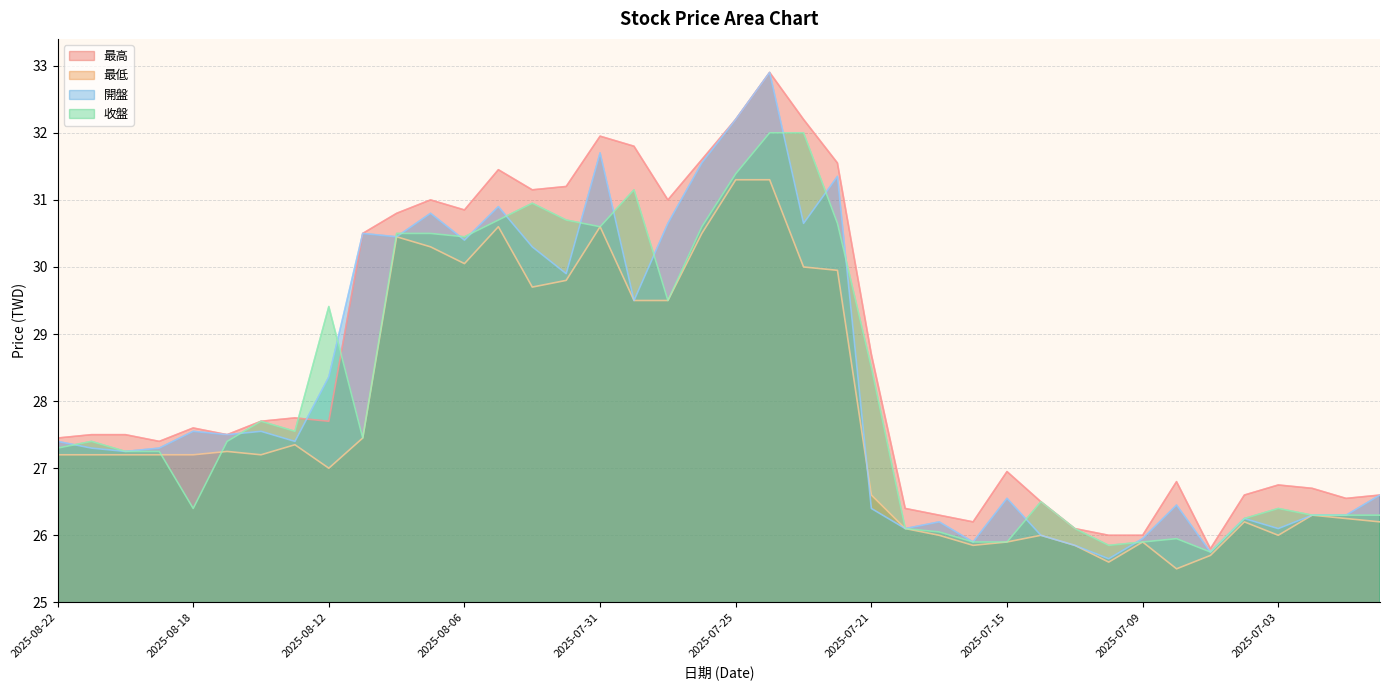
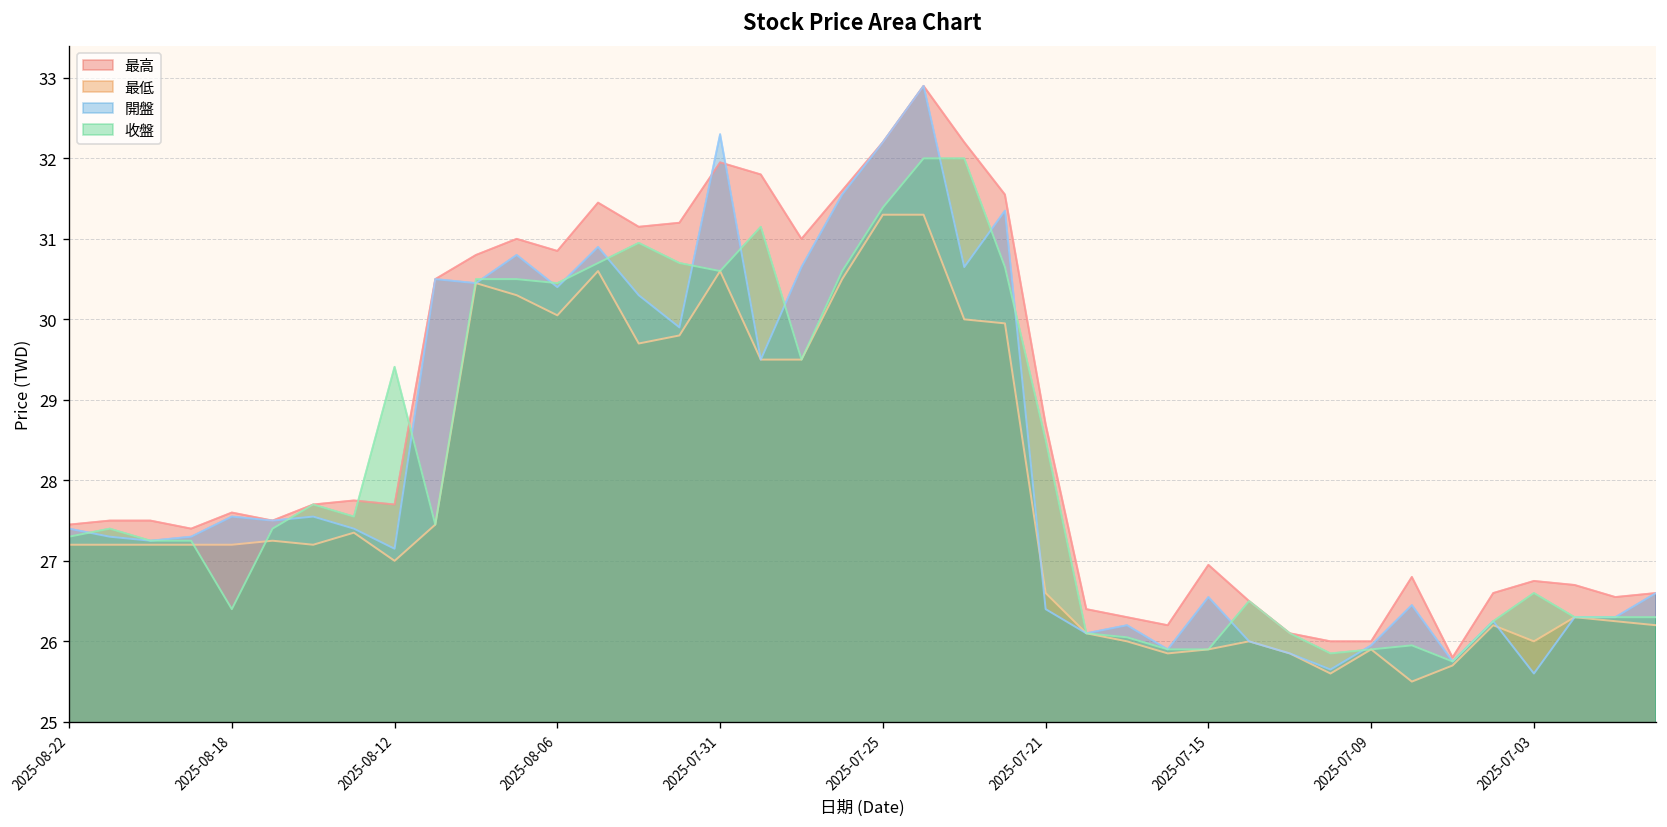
開盤, 2025-08-12: 28.4 -> 27.2
開盤, 2025-07-31: 31.7 -> 32.3
開盤, 2025-07-03: 26.1 -> 25.6
收盤, 2025-07-03: 26.4 -> 26.6
